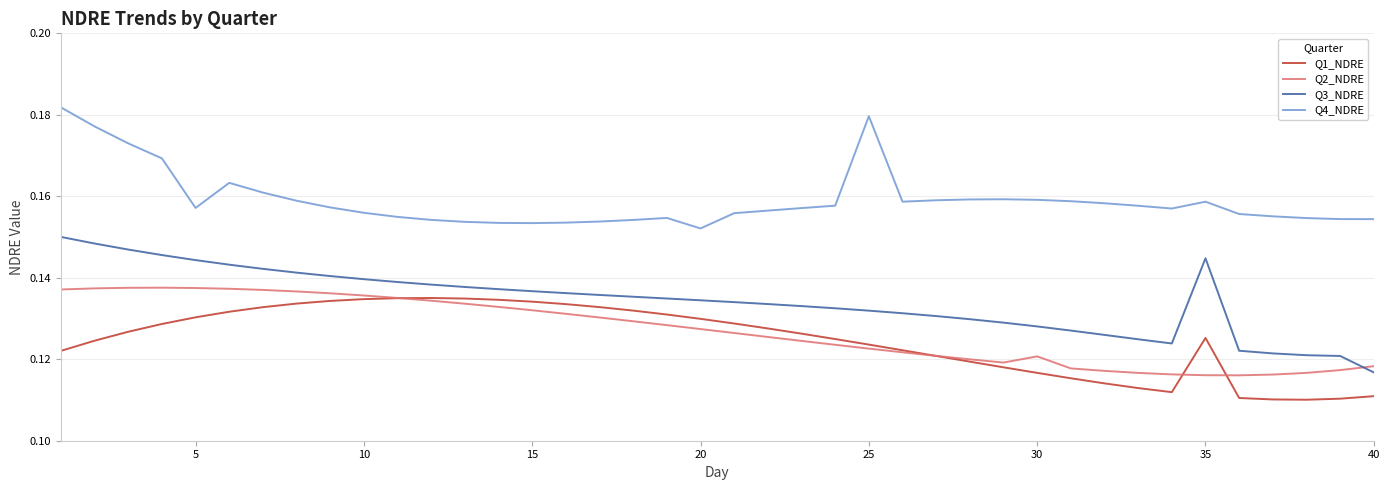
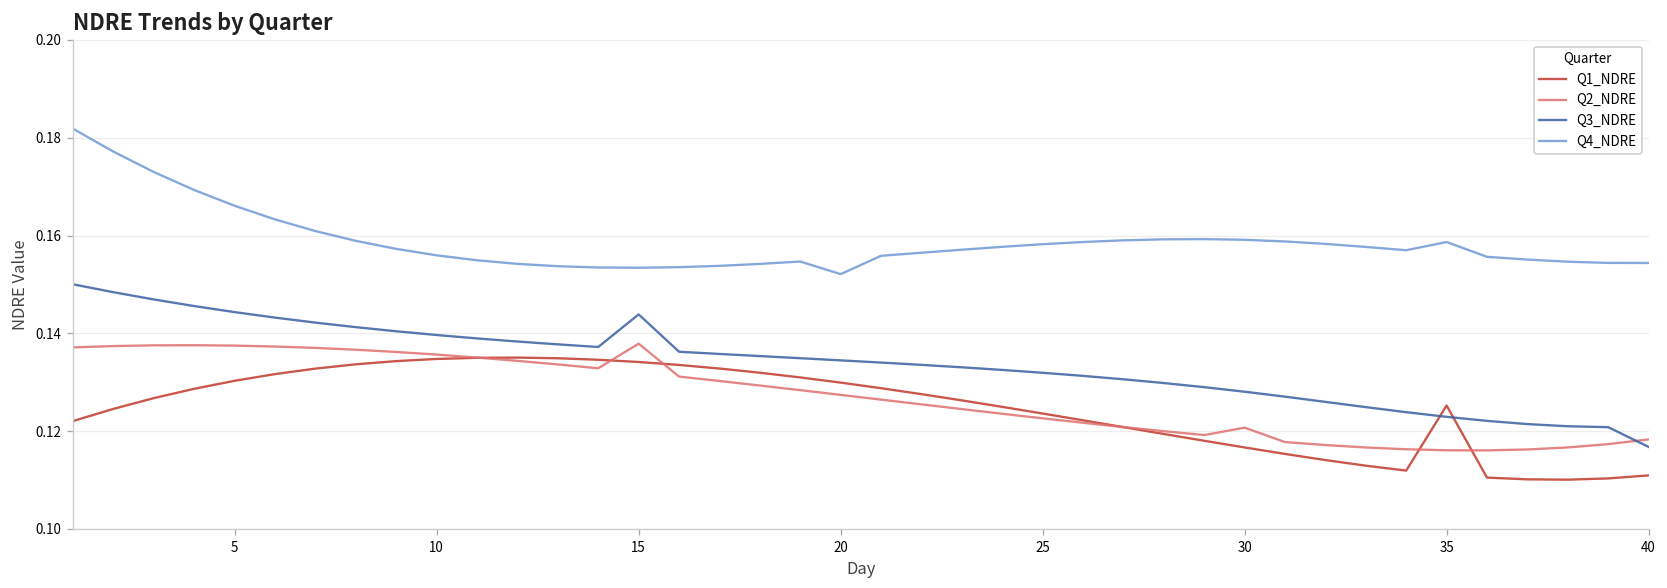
Q4_NDRE, 5: 0.157 -> 0.166
Q2_NDRE, 15: 0.132 -> 0.138
Q3_NDRE, 15: 0.137 -> 0.144
Q4_NDRE, 25: 0.180 -> 0.158
Q3_NDRE, 35: 0.145 -> 0.123
